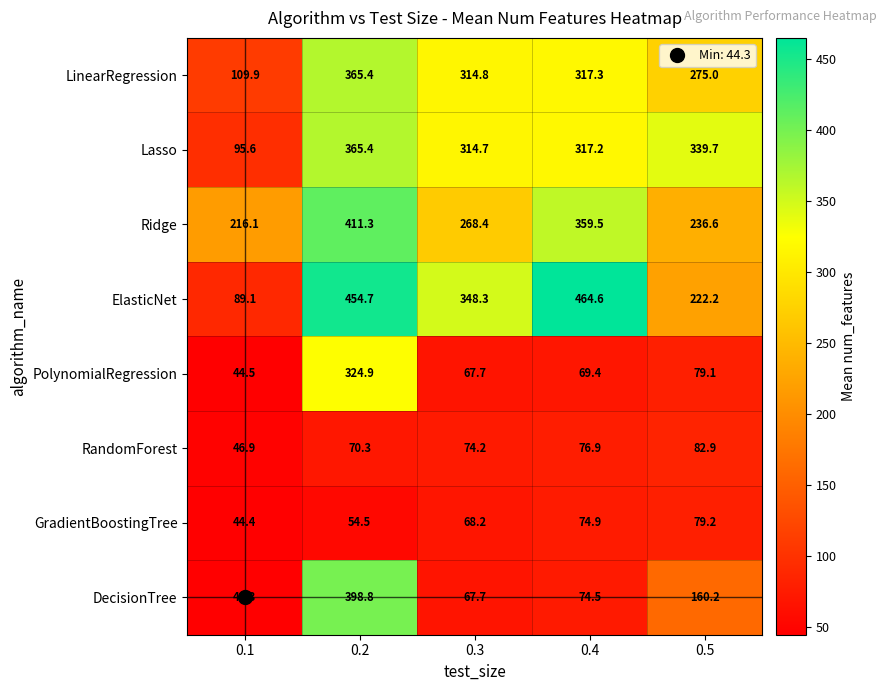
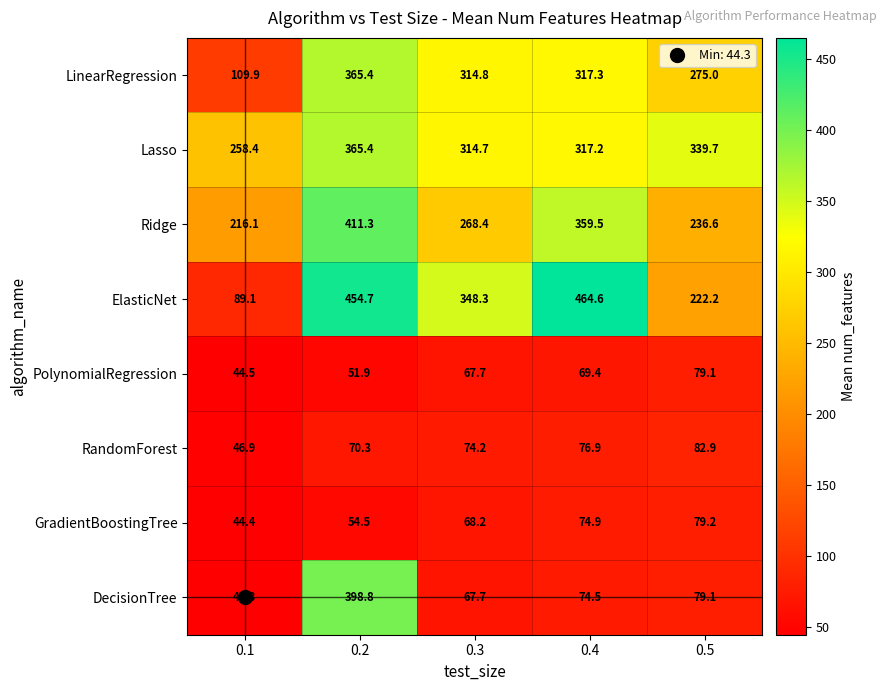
Lasso, 0.1: 95.6 -> 258.4
PolynomialRegression, 0.2: 324.9 -> 51.9
DecisionTree, 0.5: 160.2 -> 79.1
